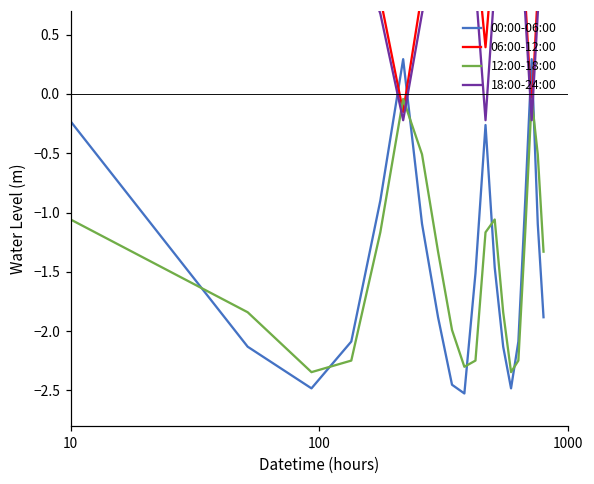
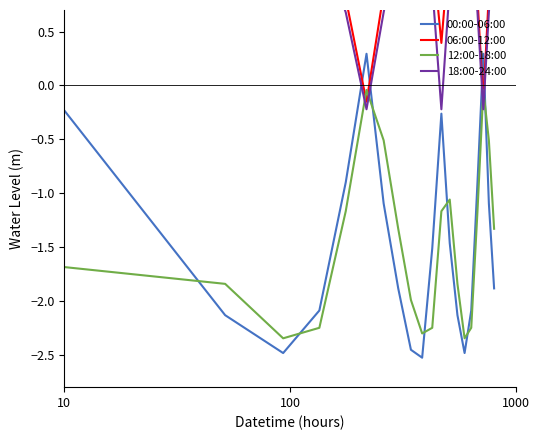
12:00-18:00, 10: -1.06 -> -1.69
